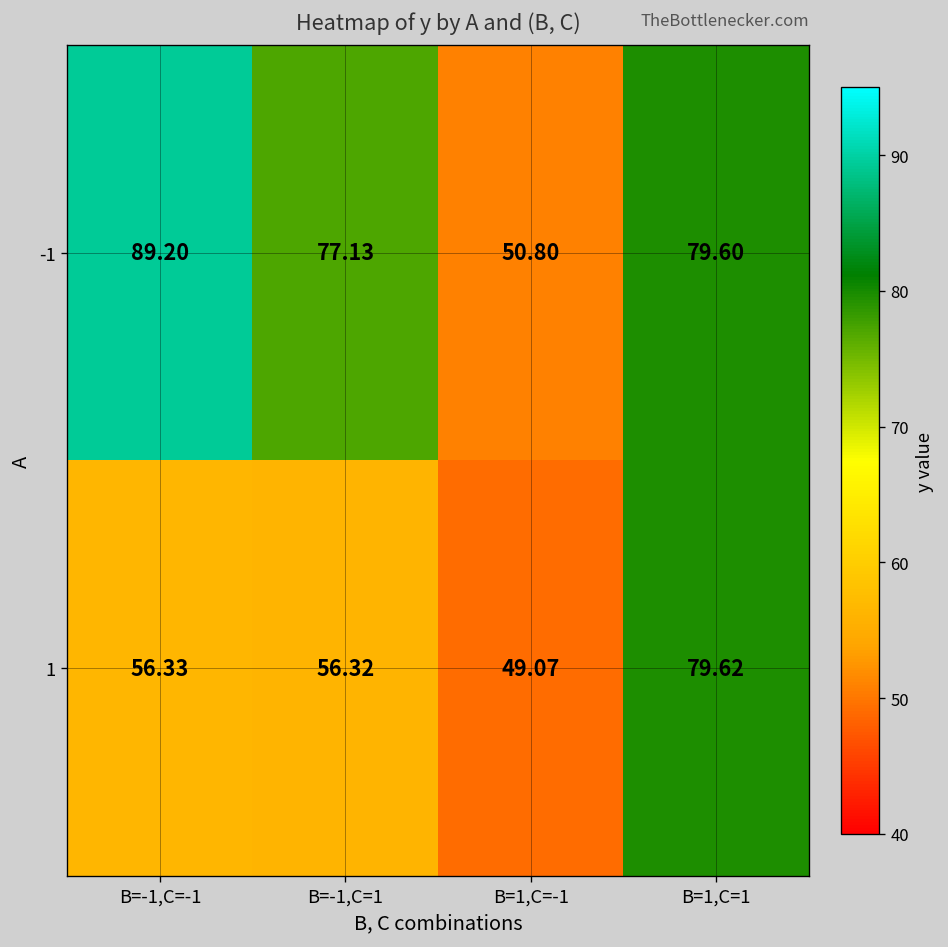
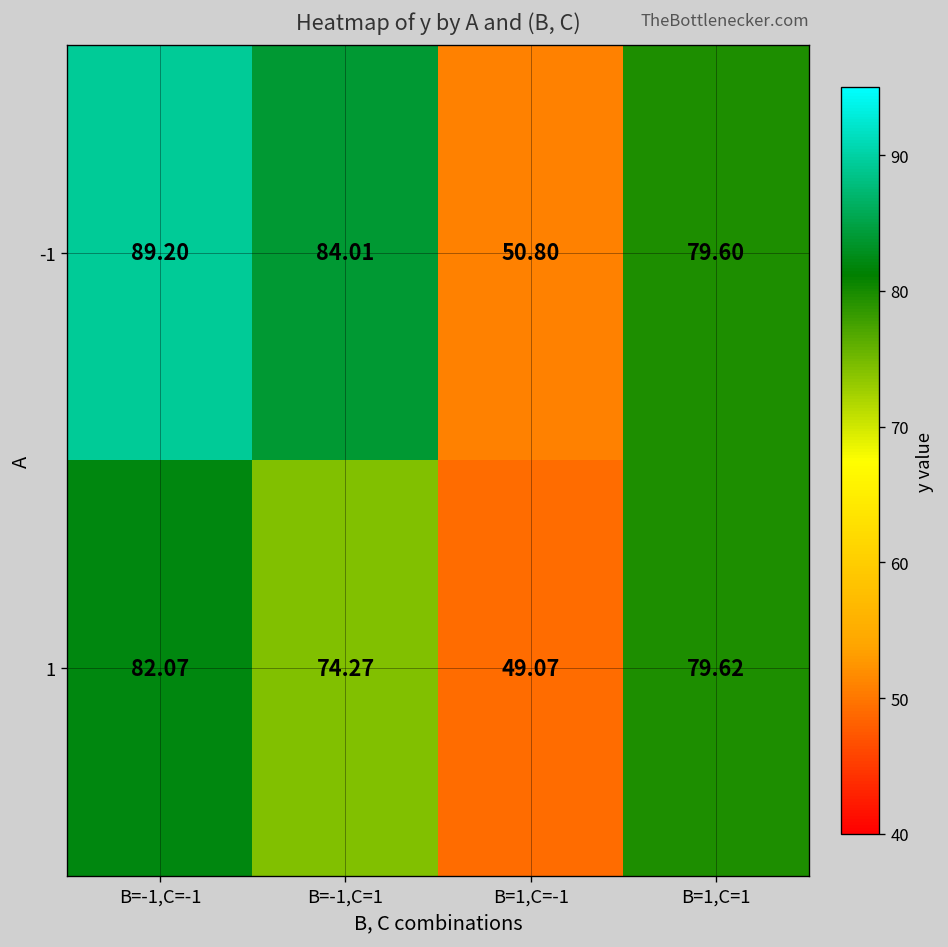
-1, B=-1,C=1: 77.13 -> 84.01
1, B=-1,C=-1: 56.33 -> 82.07
1, B=-1,C=1: 56.32 -> 74.27
